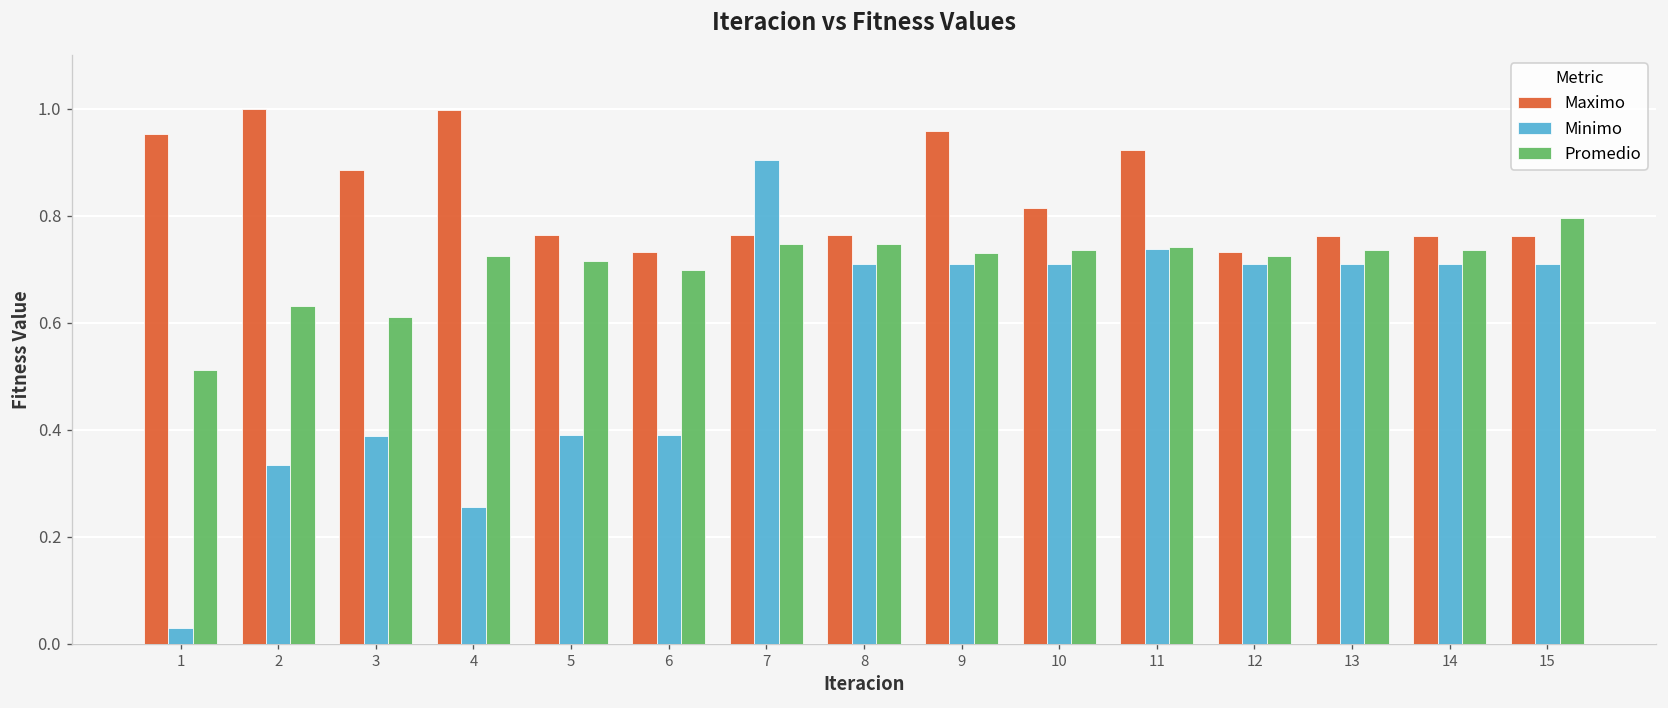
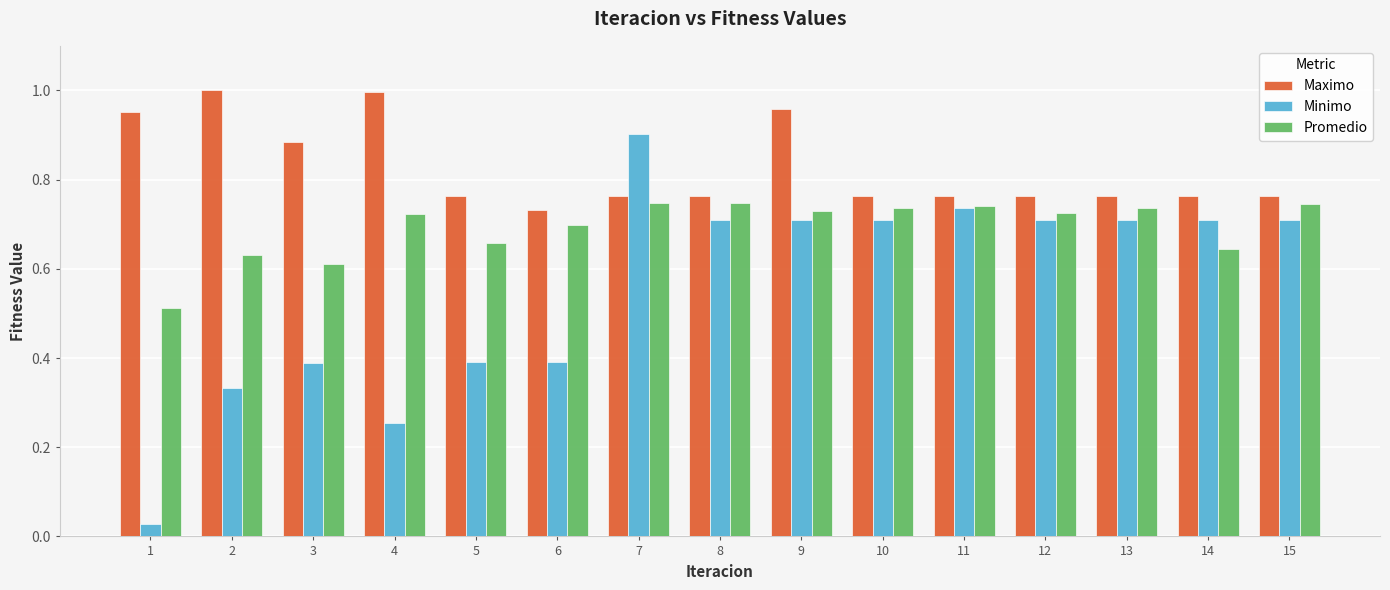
Promedio, 5: 0.71 -> 0.66
Maximo, 10: 0.81 -> 0.76
Maximo, 11: 0.92 -> 0.76
Maximo, 12: 0.73 -> 0.76
Promedio, 14: 0.74 -> 0.64
Promedio, 15: 0.80 -> 0.75
